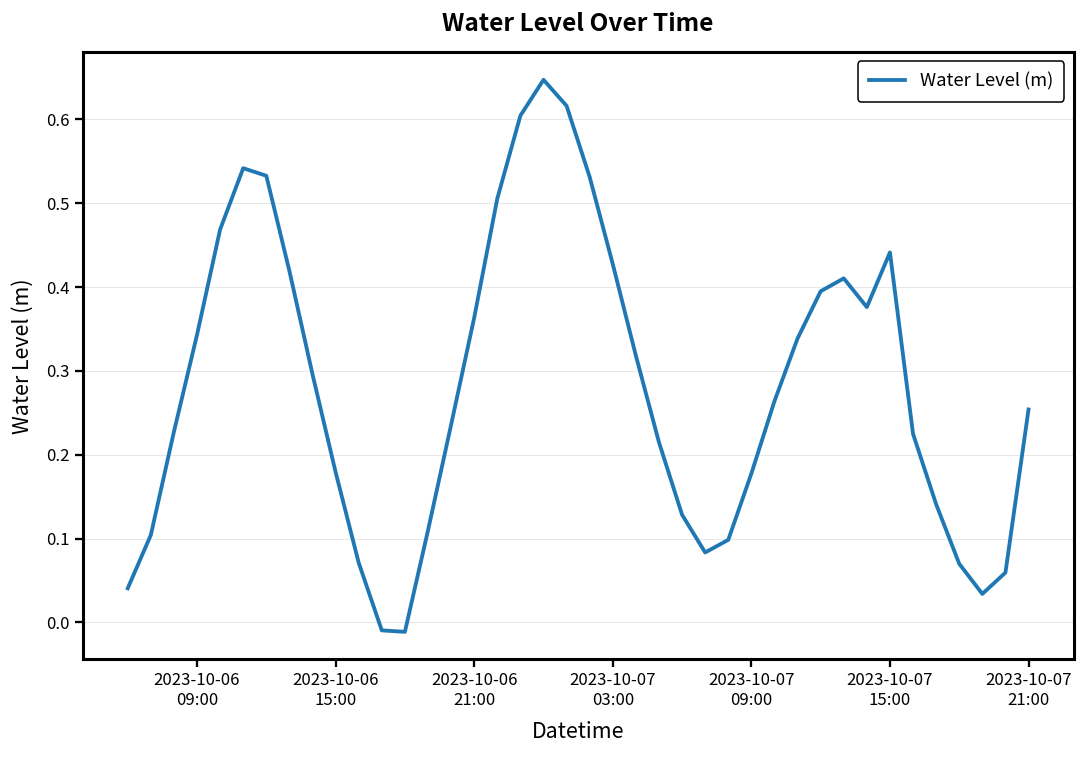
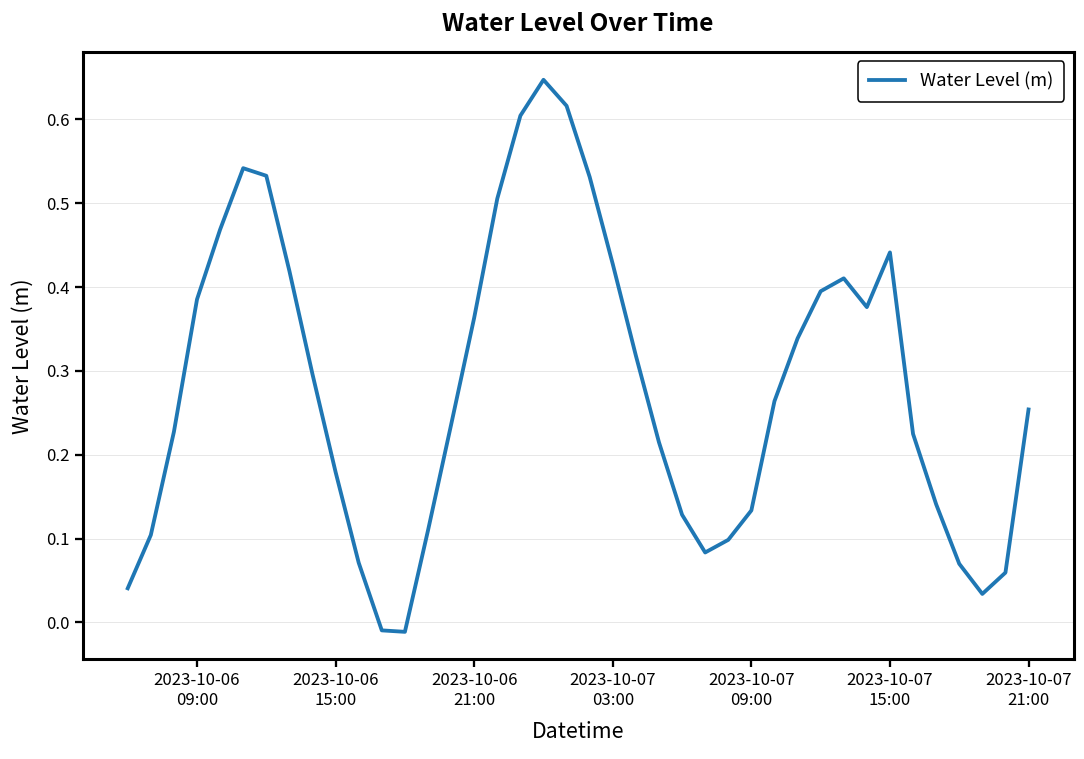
2023-10-06 09:00: 0.34 -> 0.39
2023-10-07 09:00: 0.18 -> 0.13
